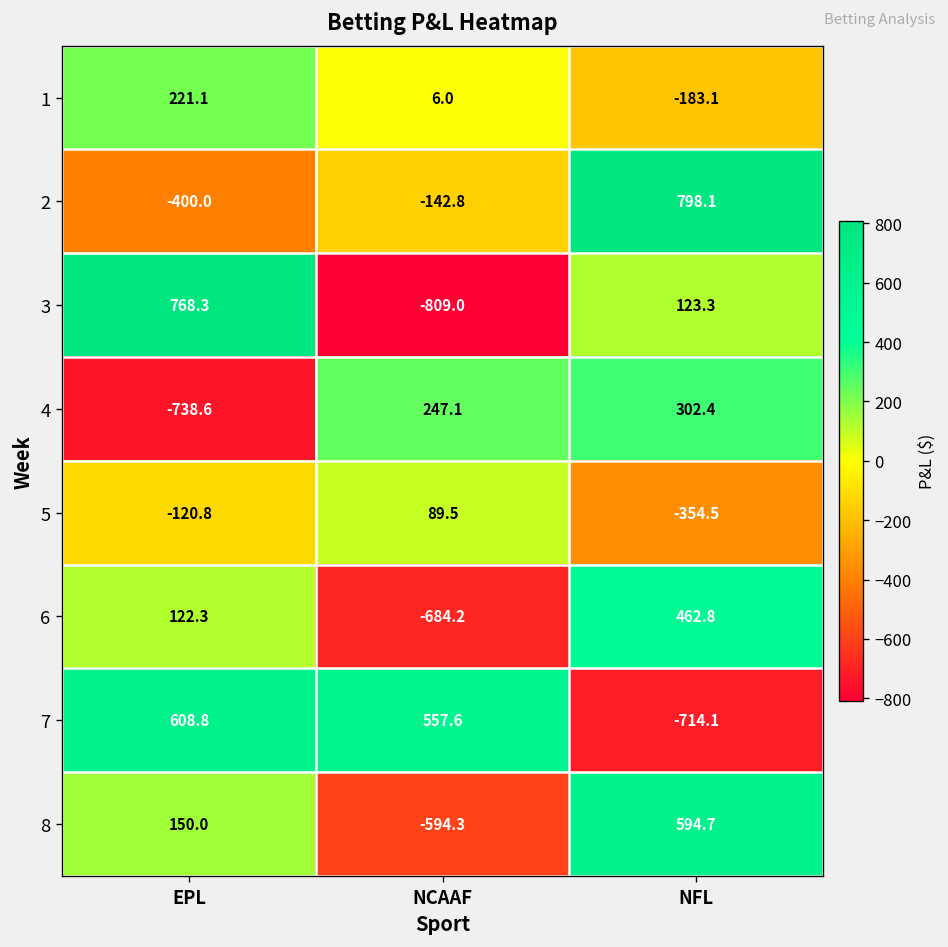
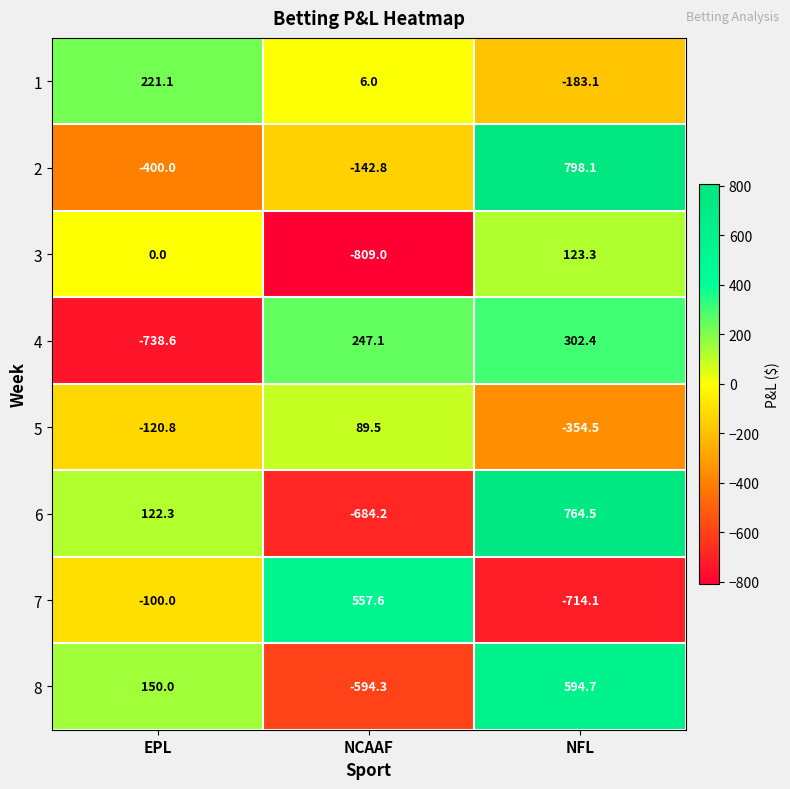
3, EPL: 768.3 -> 0.0
6, NFL: 462.8 -> 764.5
7, EPL: 608.8 -> -100.0
